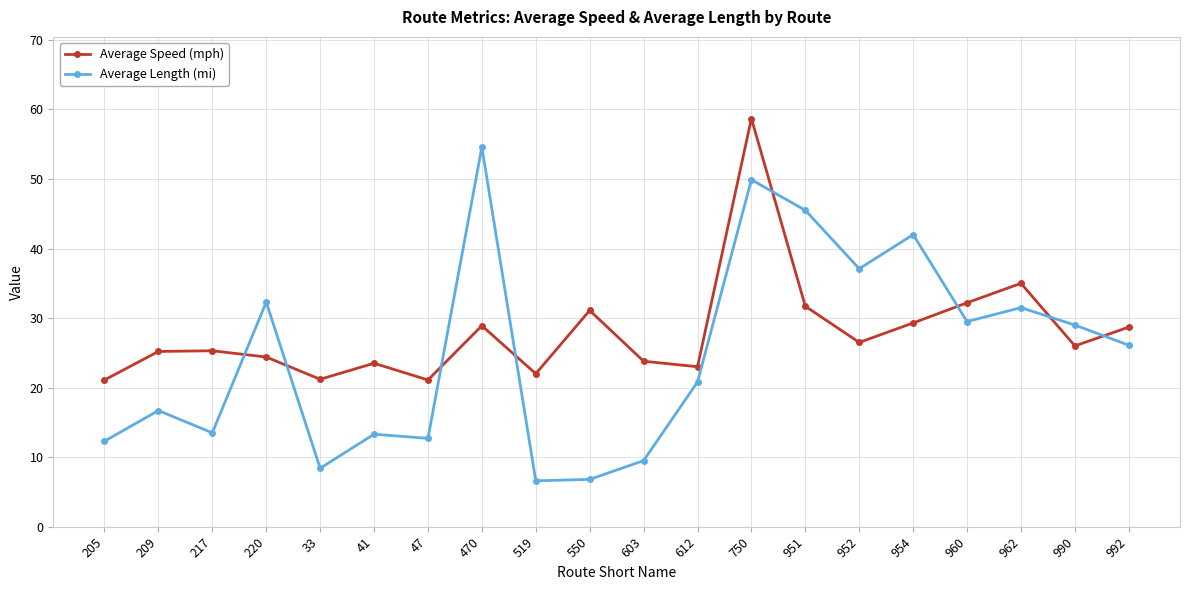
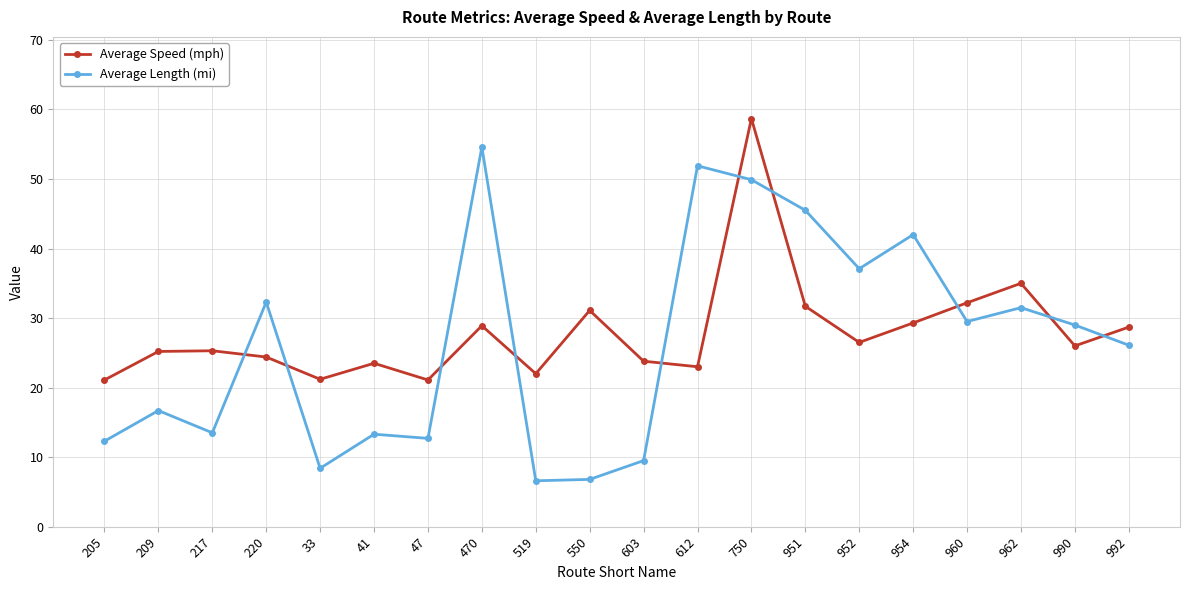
Average Length (mi), 612: 21 -> 52
